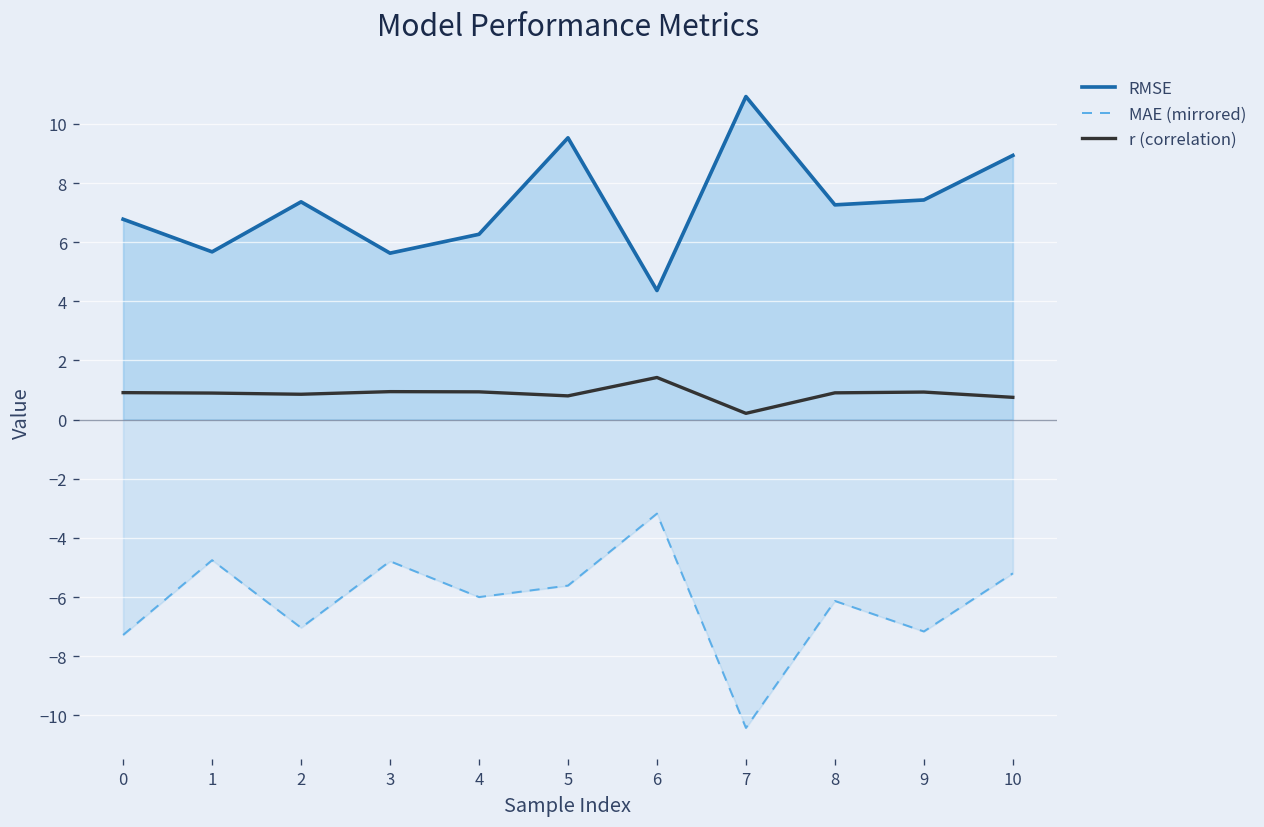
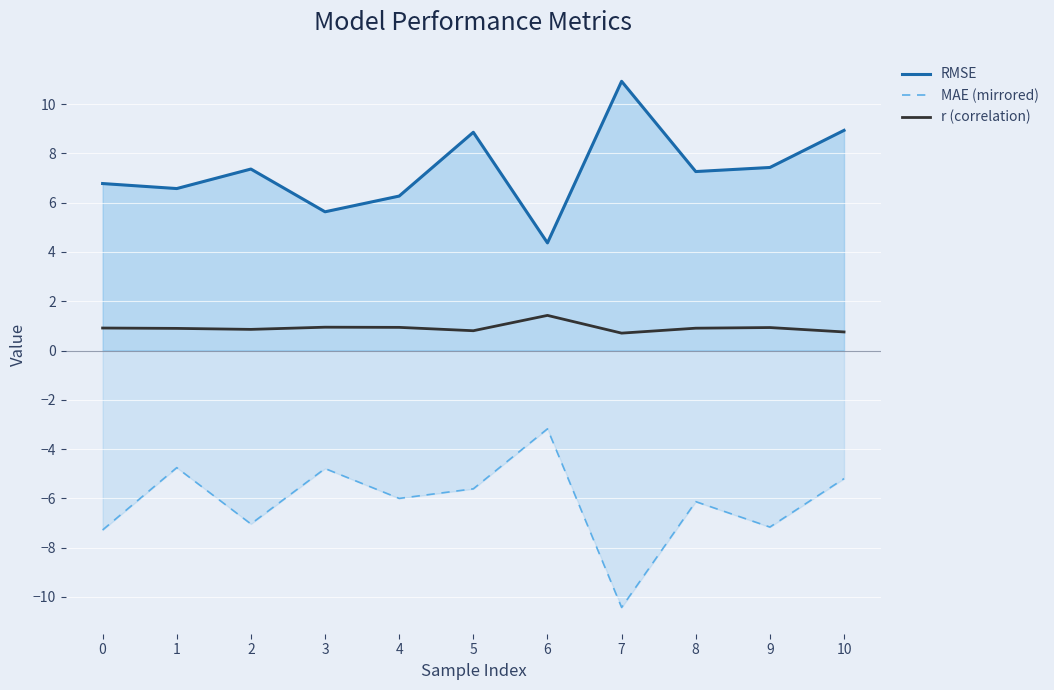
RMSE, 1: 5.7 -> 6.6
RMSE, 5: 9.5 -> 8.9
r (correlation), 7: 0.2 -> 0.7
